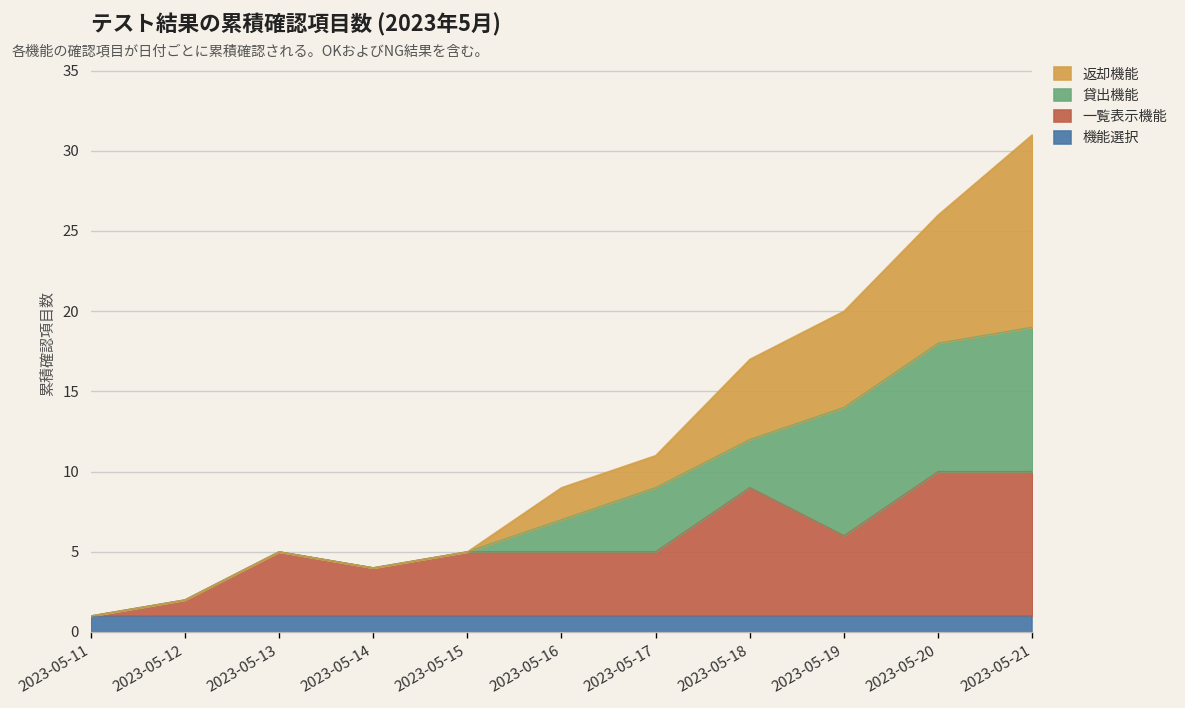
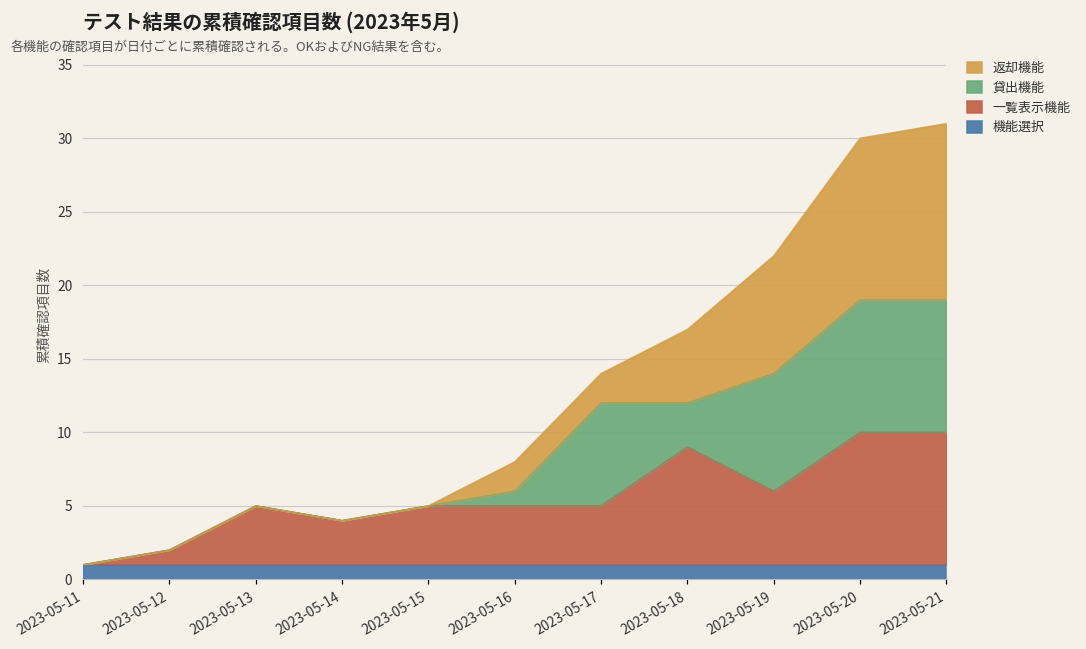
貸出機能, 2023-05-16: 2 -> 1
貸出機能, 2023-05-17: 4 -> 7
返却機能, 2023-05-19: 6 -> 8
貸出機能, 2023-05-20: 8 -> 9
返却機能, 2023-05-20: 8 -> 11
